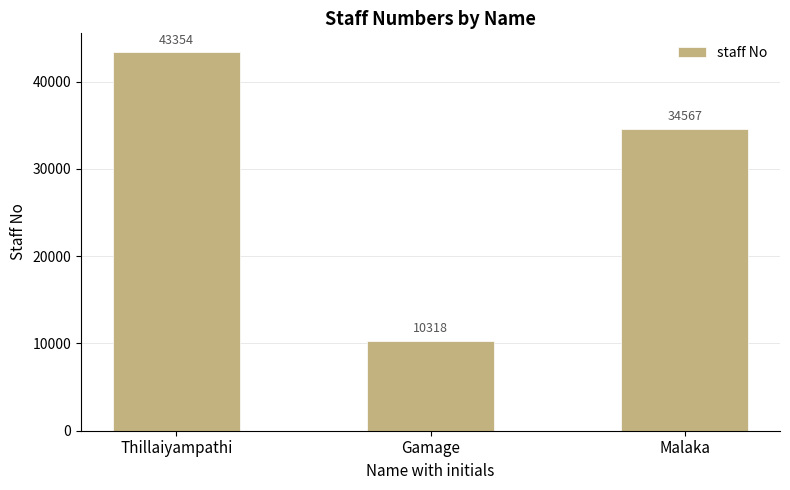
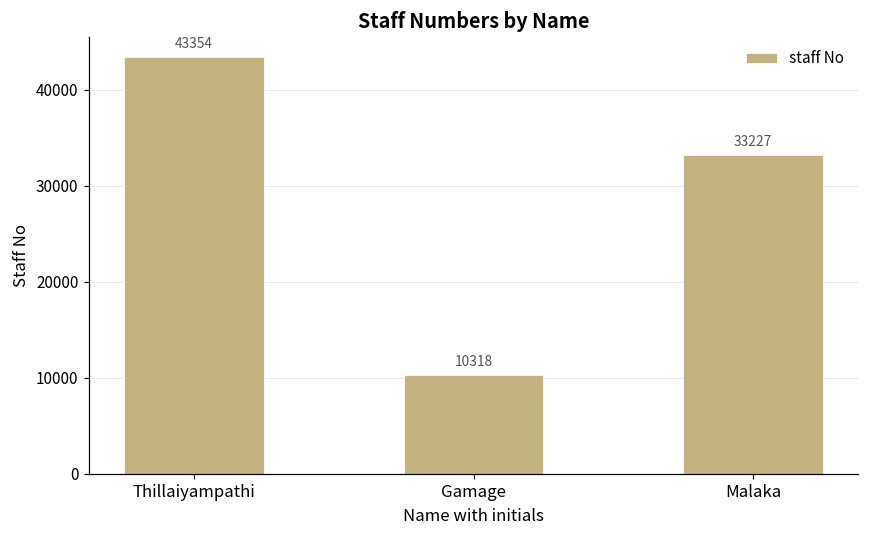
Malaka: 34567 -> 33227
